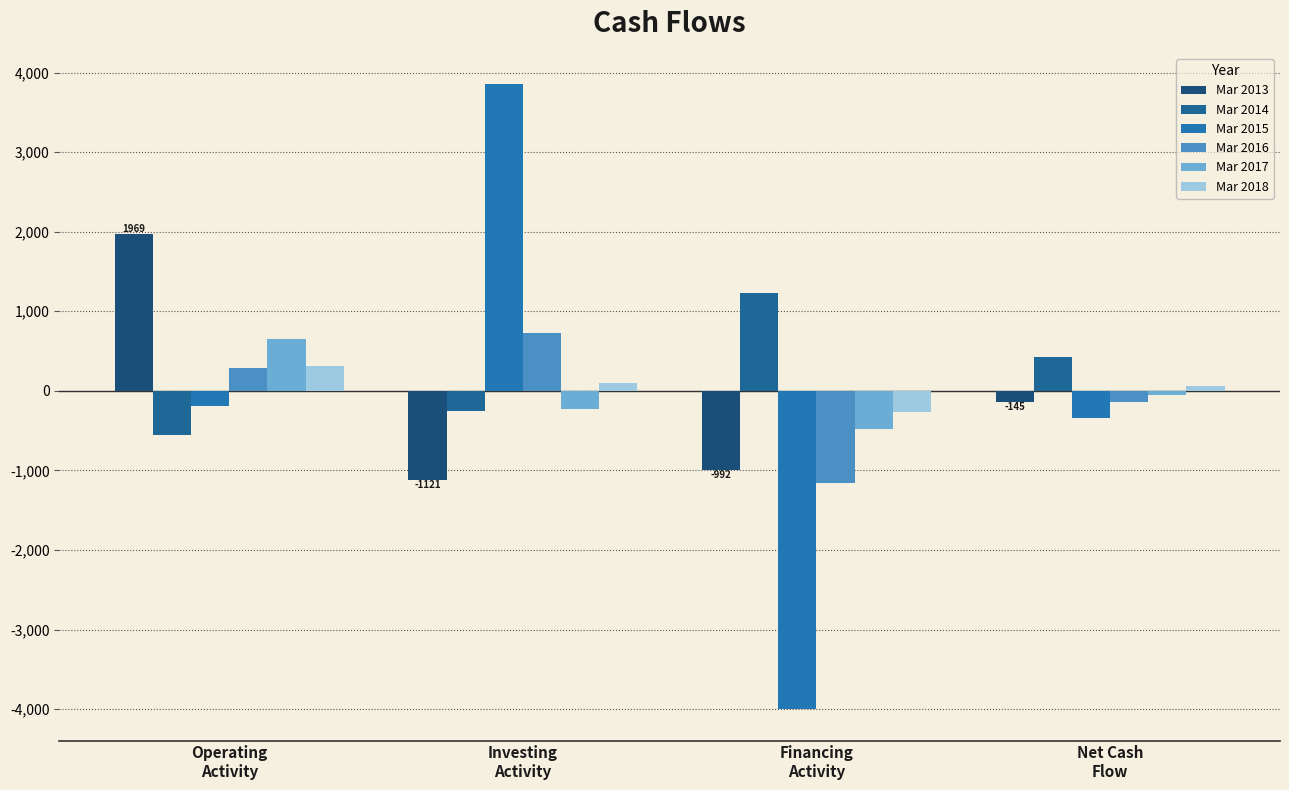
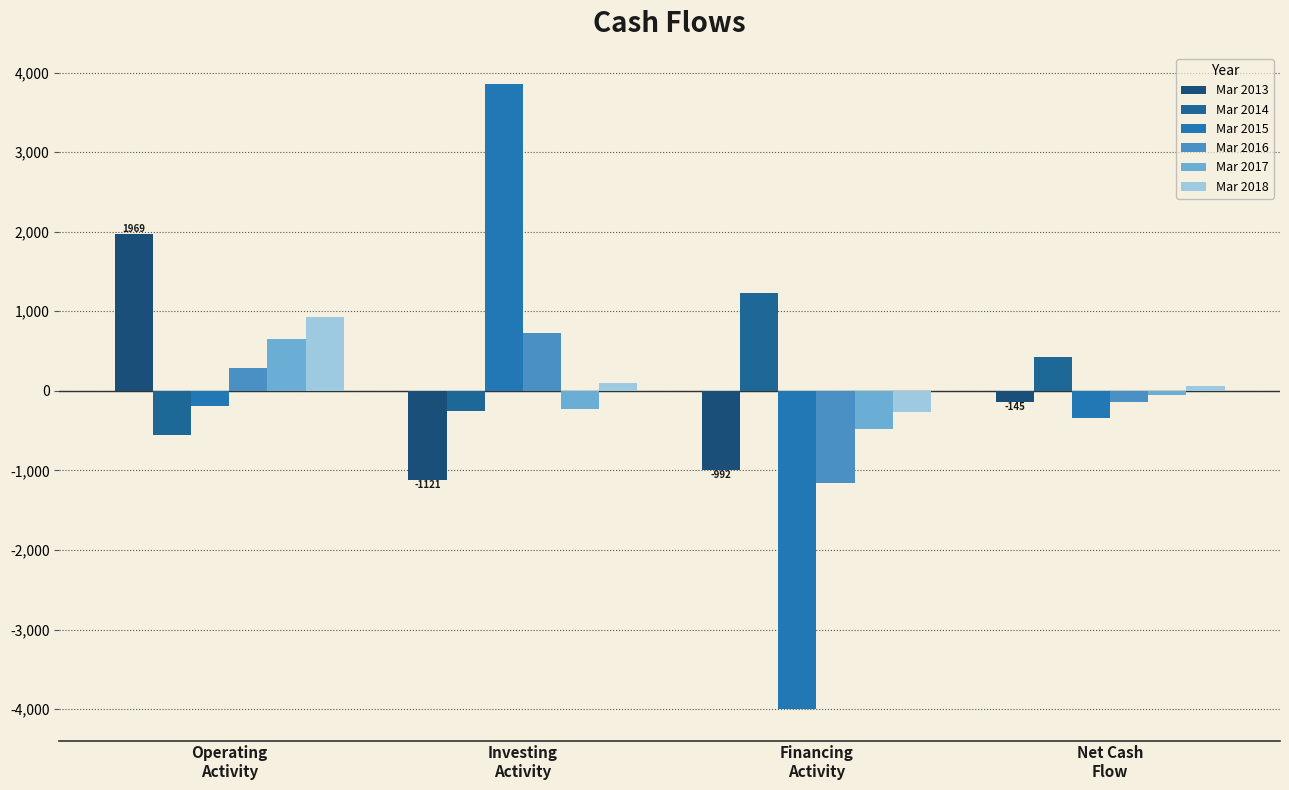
Mar 2018, Operating Activity: 300 -> 900
